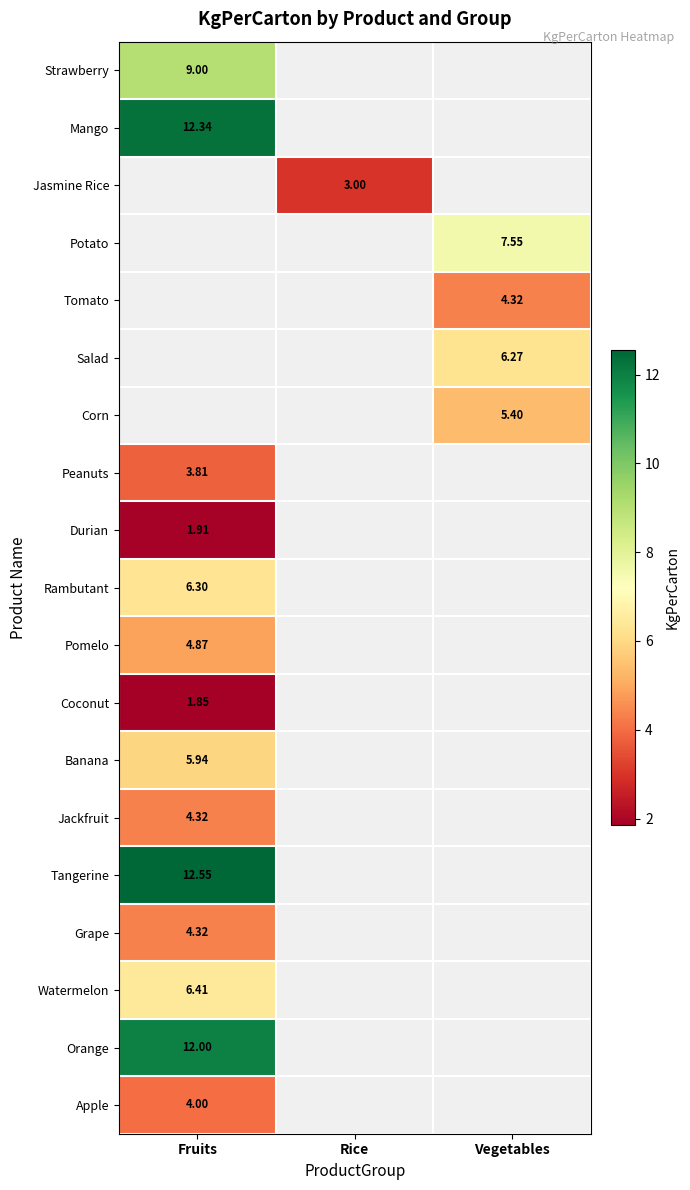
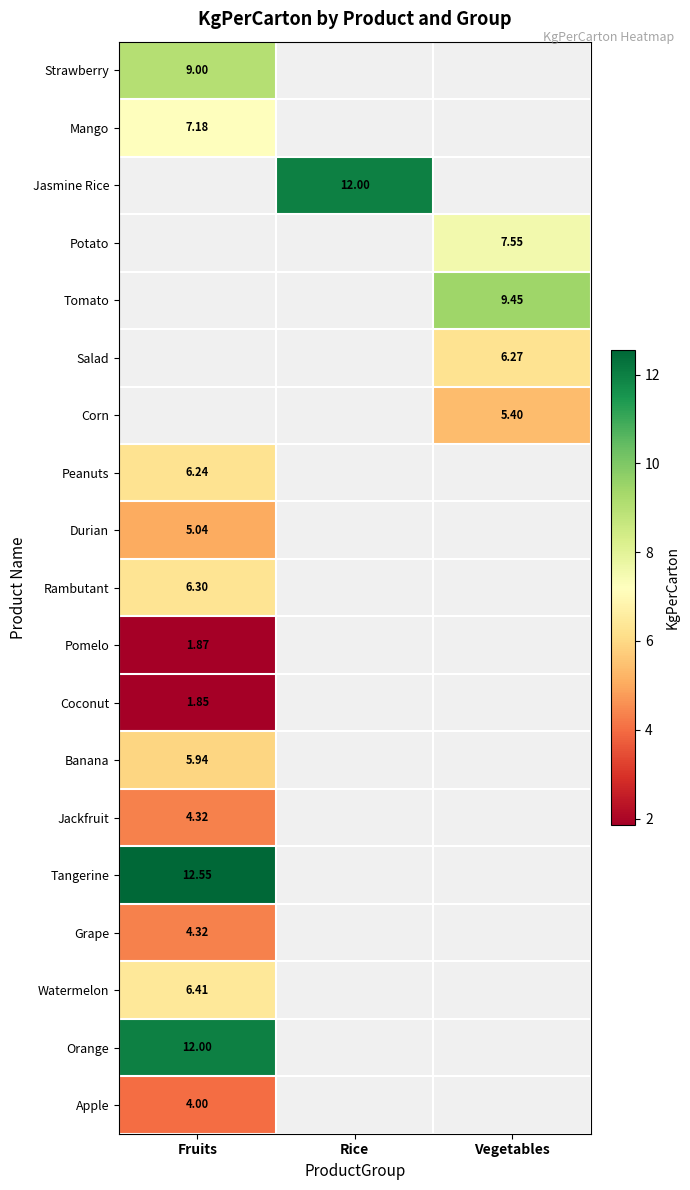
Mango, Fruits: 12.34 -> 7.18
Jasmine Rice, Rice: 3.00 -> 12.00
Tomato, Vegetables: 4.32 -> 9.45
Peanuts, Fruits: 3.81 -> 6.24
Durian, Fruits: 1.91 -> 5.04
Pomelo, Fruits: 4.87 -> 1.87
